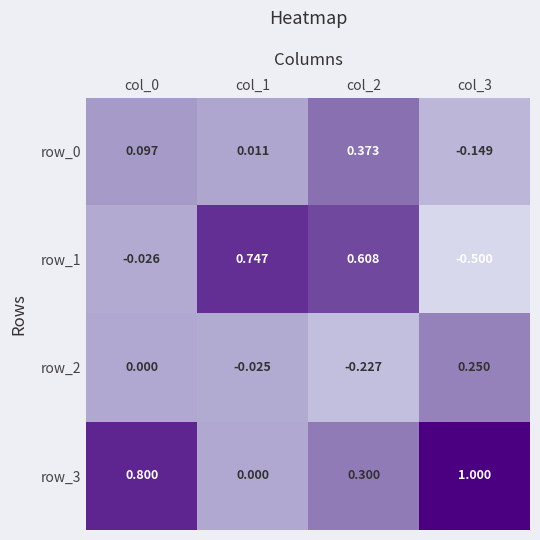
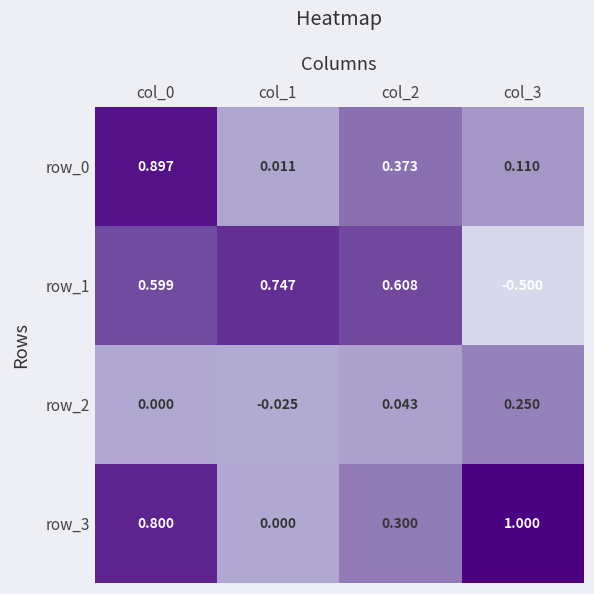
row_0, col_0: 0.097 -> 0.897
row_0, col_3: -0.149 -> 0.110
row_1, col_0: -0.026 -> 0.599
row_2, col_2: -0.227 -> 0.043
